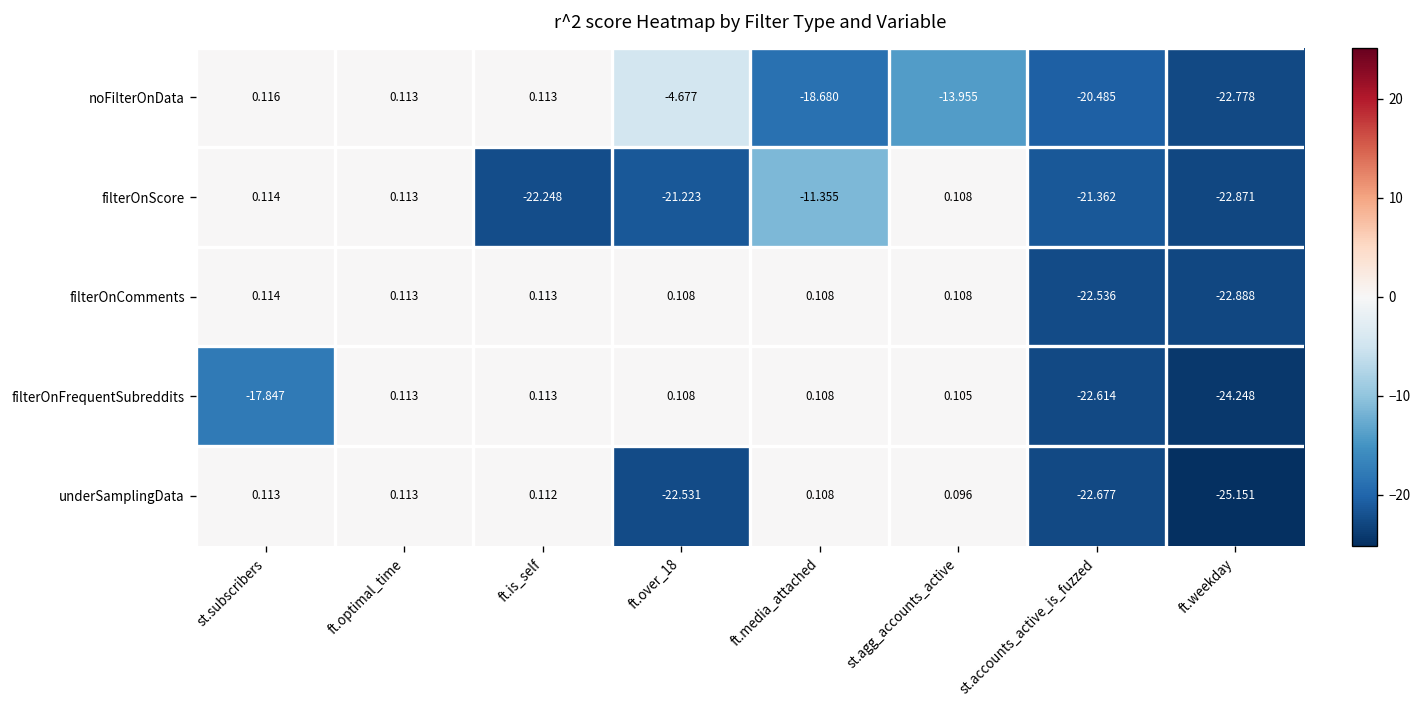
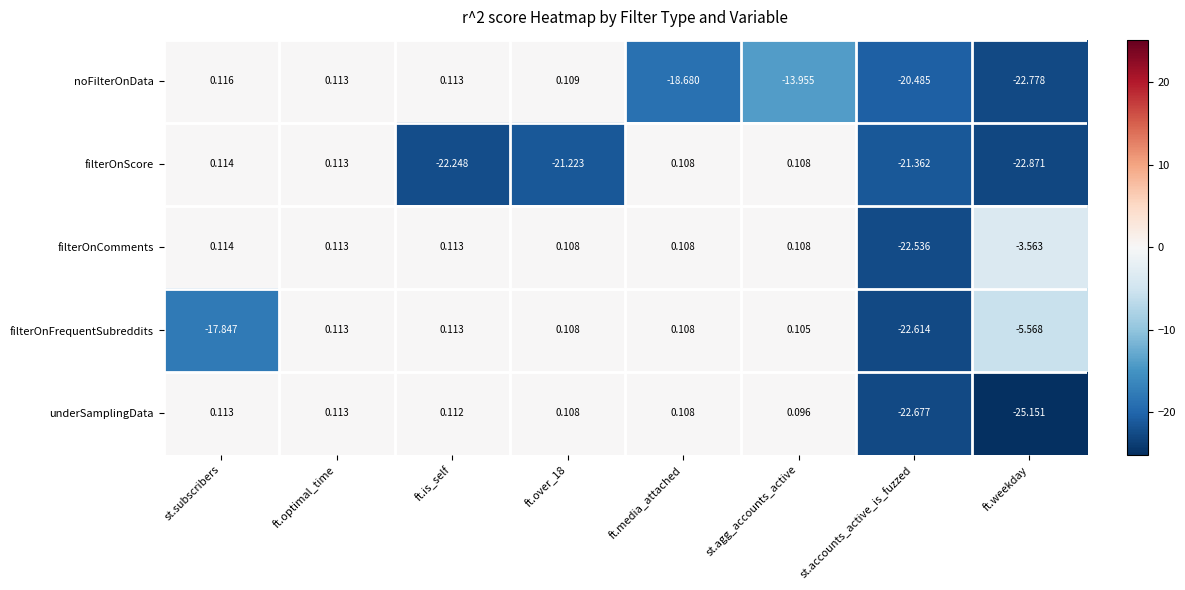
noFilterOnData, ft.over_18: -4.677 -> 0.109
filterOnScore, ft.media_attached: -11.355 -> 0.108
filterOnComments, ft.weekday: -22.888 -> -3.563
filterOnFrequentSubreddits, ft.weekday: -24.248 -> -5.568
underSamplingData, ft.over_18: -22.531 -> 0.108
